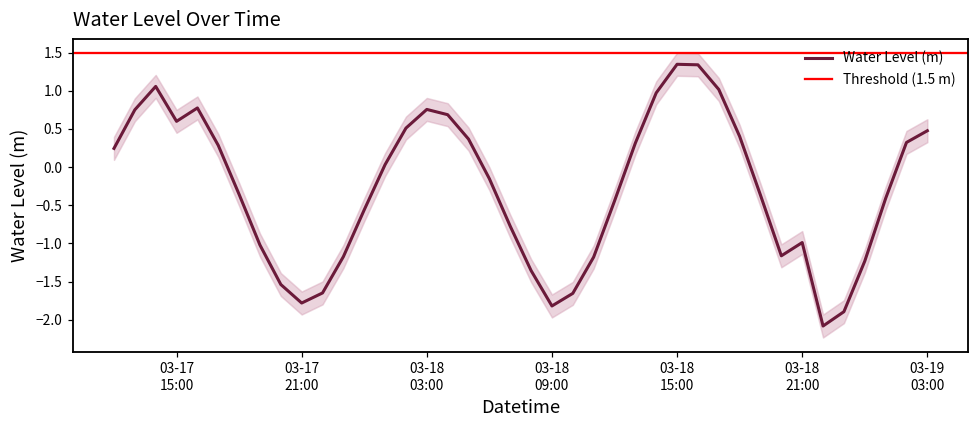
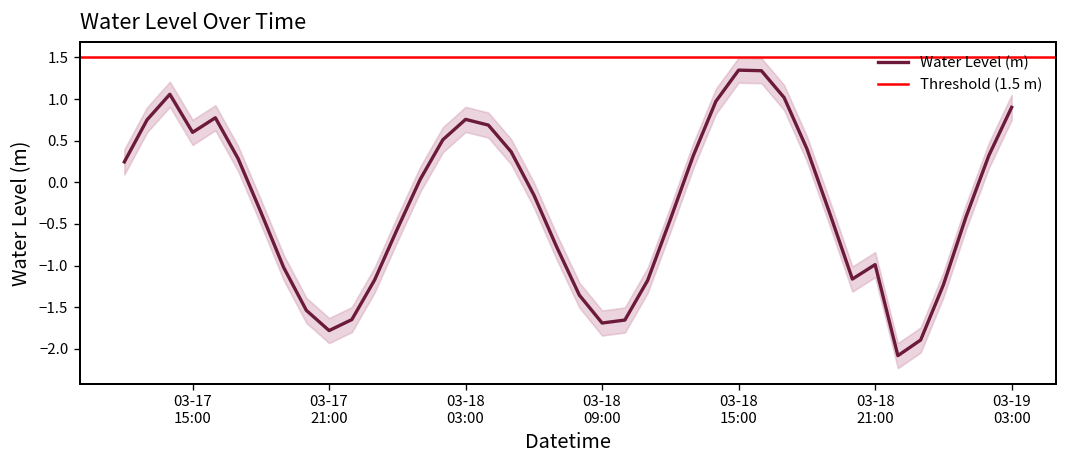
Water Level (m), 03-18 09:00: -1.8 -> -1.7
Water Level (m), 03-19 03:00: 0.5 -> 0.9
